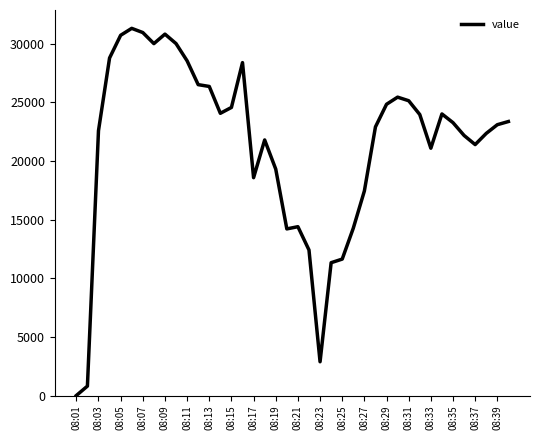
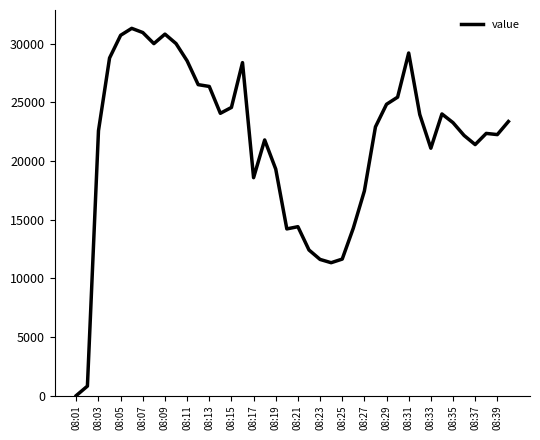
08:23: 2900 -> 11600
08:31: 25100 -> 29200
08:39: 23100 -> 22200
